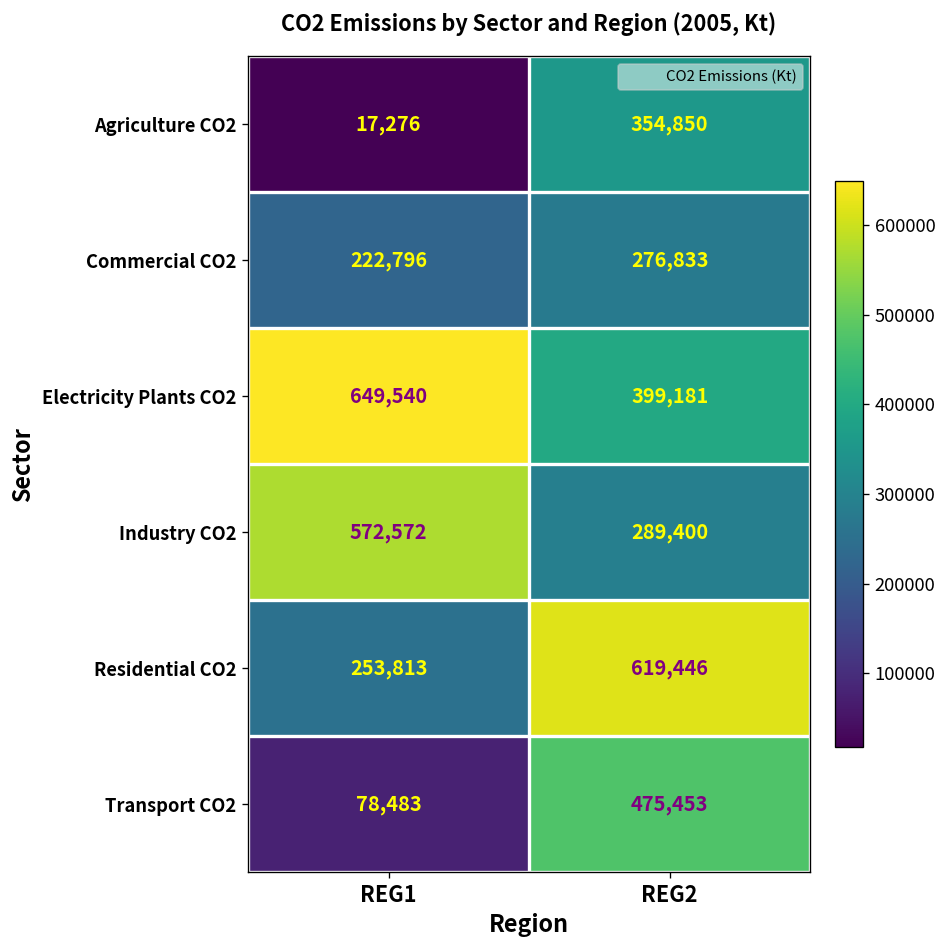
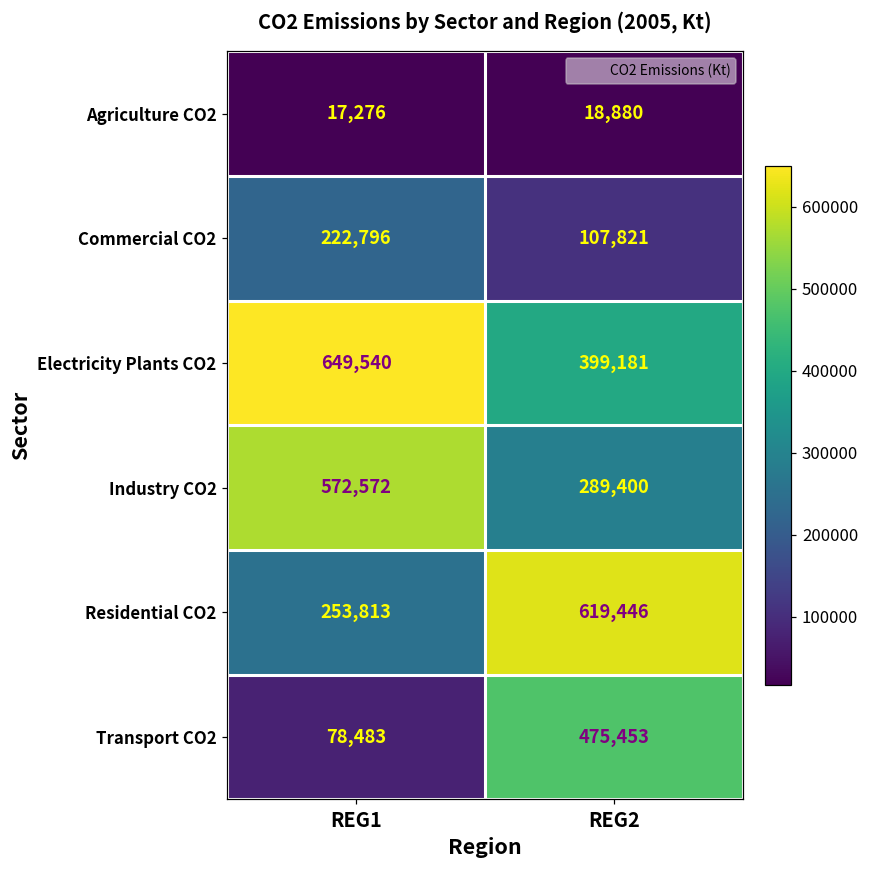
Agriculture CO2, REG2: 354,850 -> 18,880
Commercial CO2, REG2: 276,833 -> 107,821
